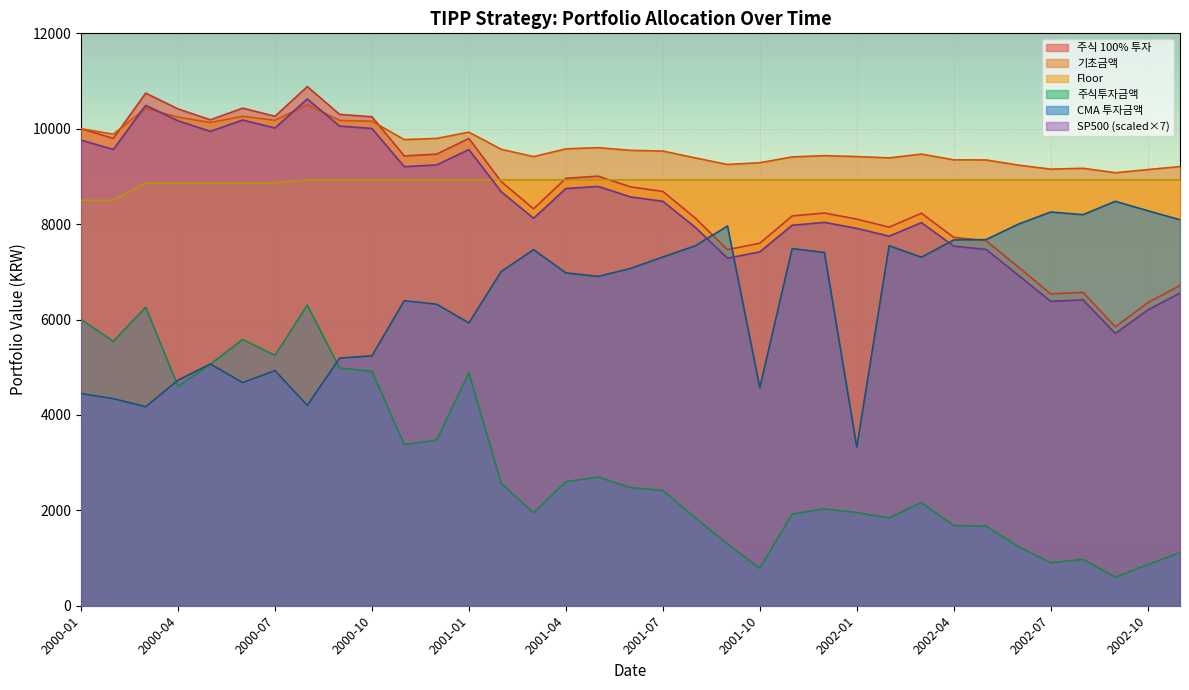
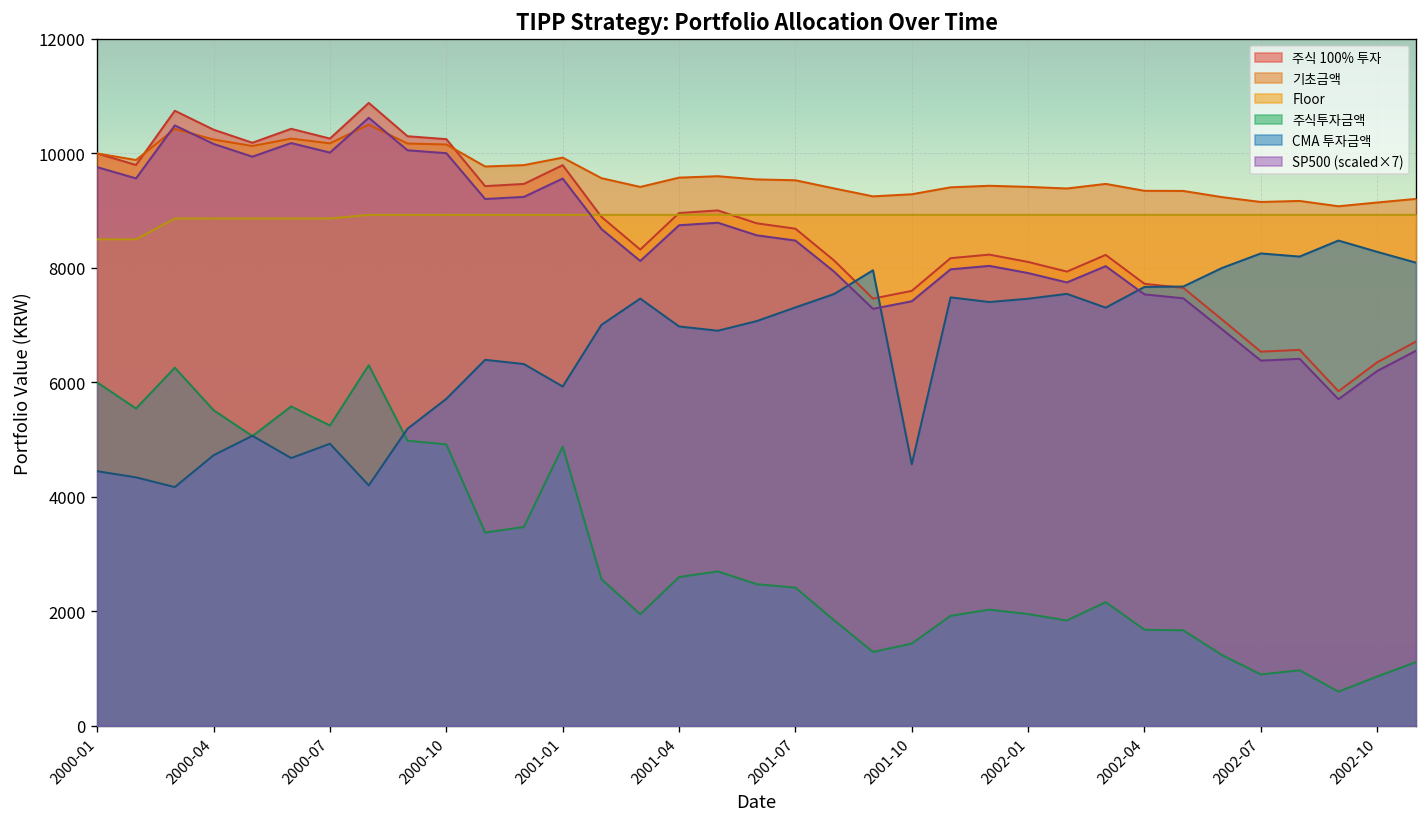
주식투자금액, 2000-04: 4600 -> 5500
CMA 투자금액, 2000-10: 5200 -> 5700
주식투자금액, 2001-10: 800 -> 1400
CMA 투자금액, 2002-01: 3300 -> 7500
